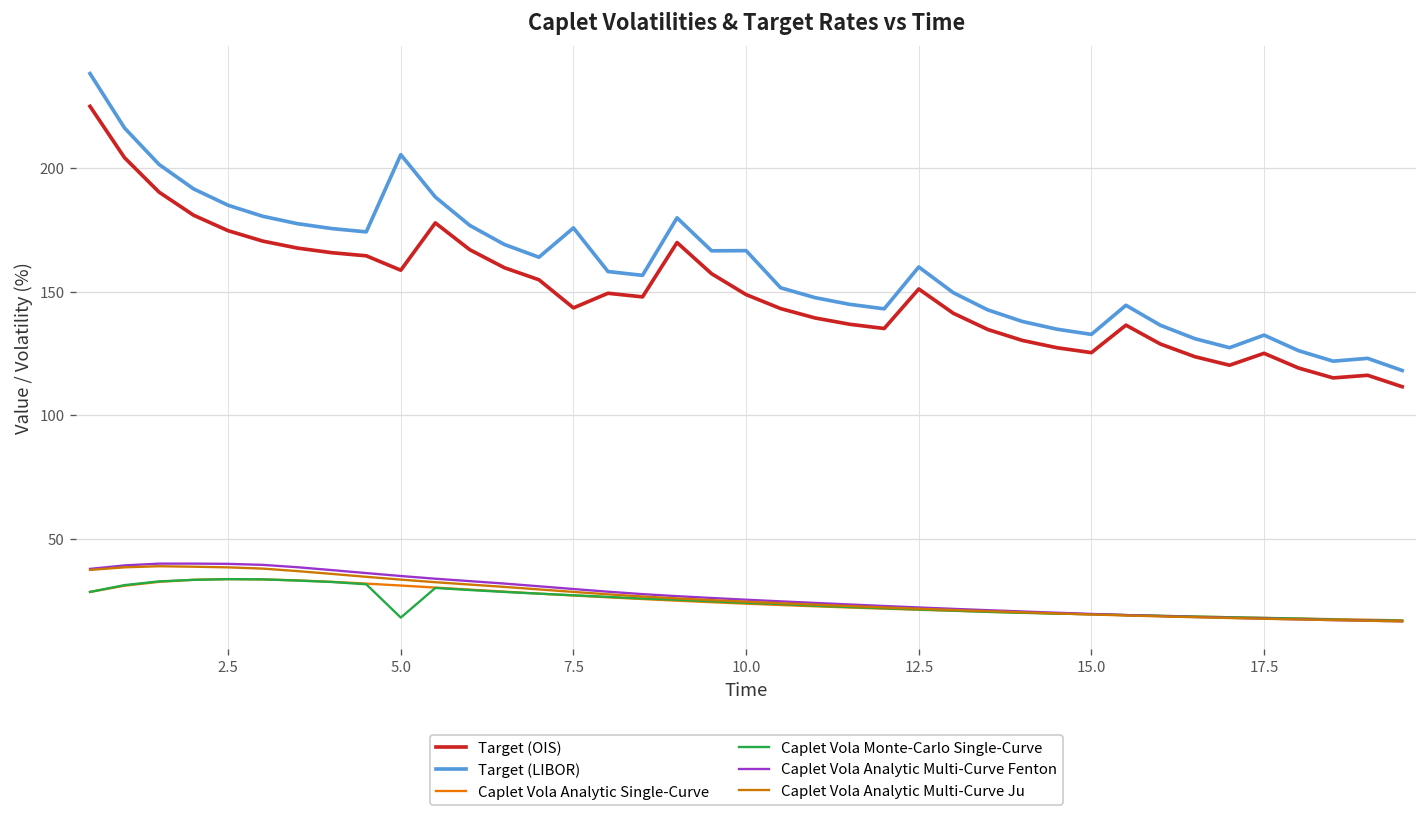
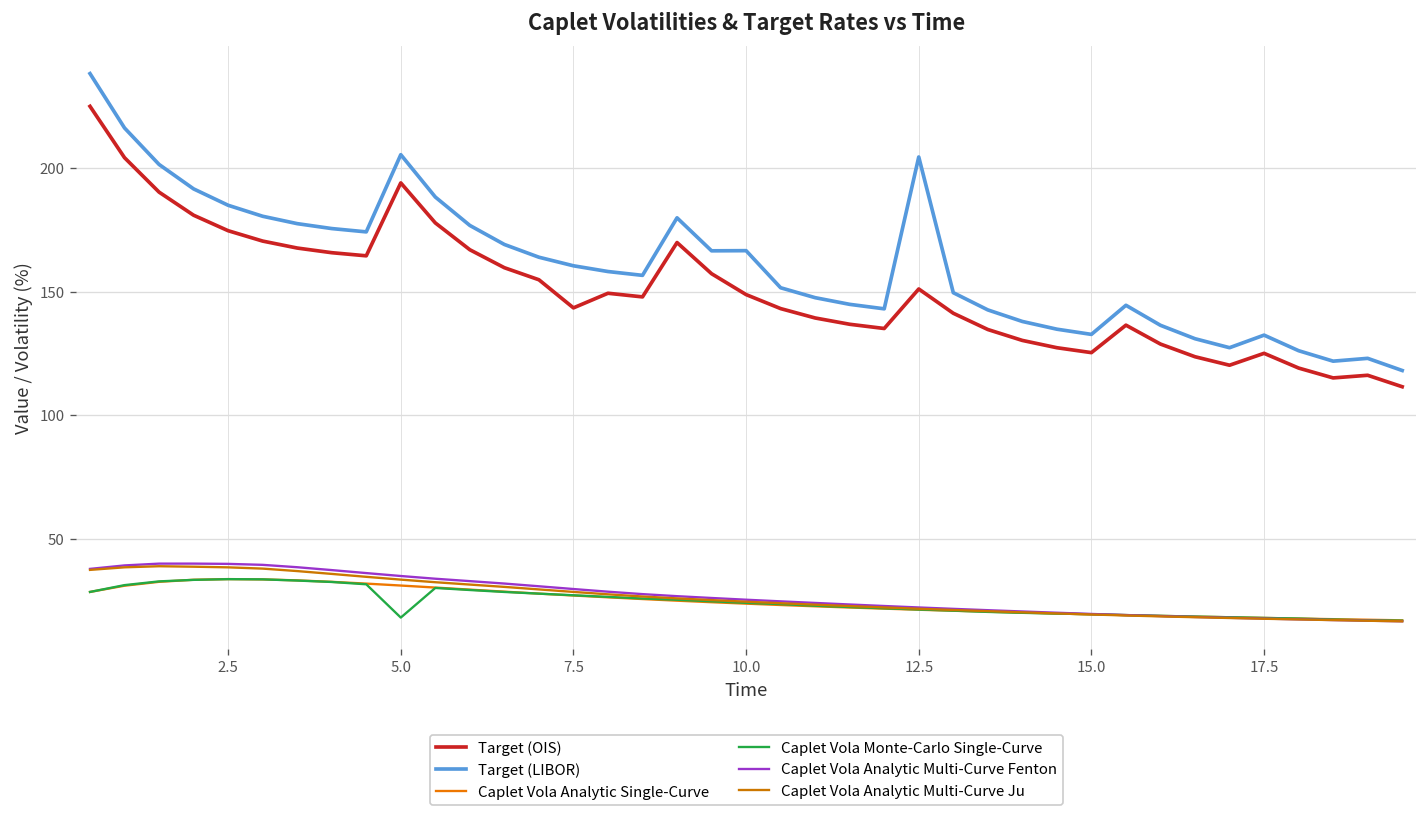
Target (OIS), 5.0: 159 -> 194
Target (LIBOR), 7.5: 176 -> 160
Target (LIBOR), 12.5: 160 -> 204
